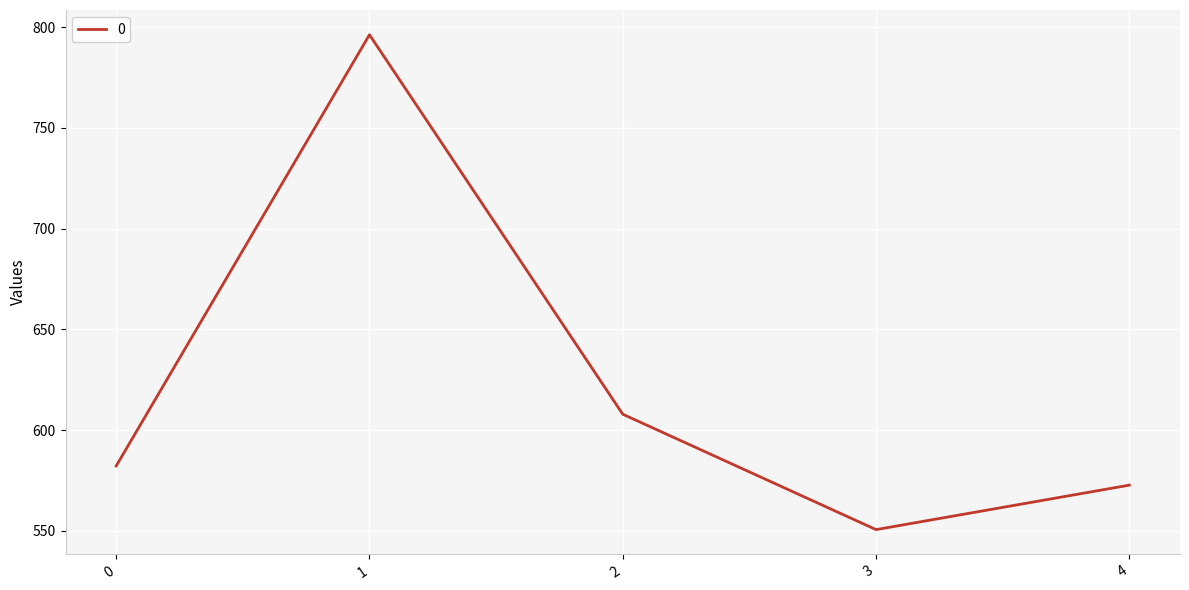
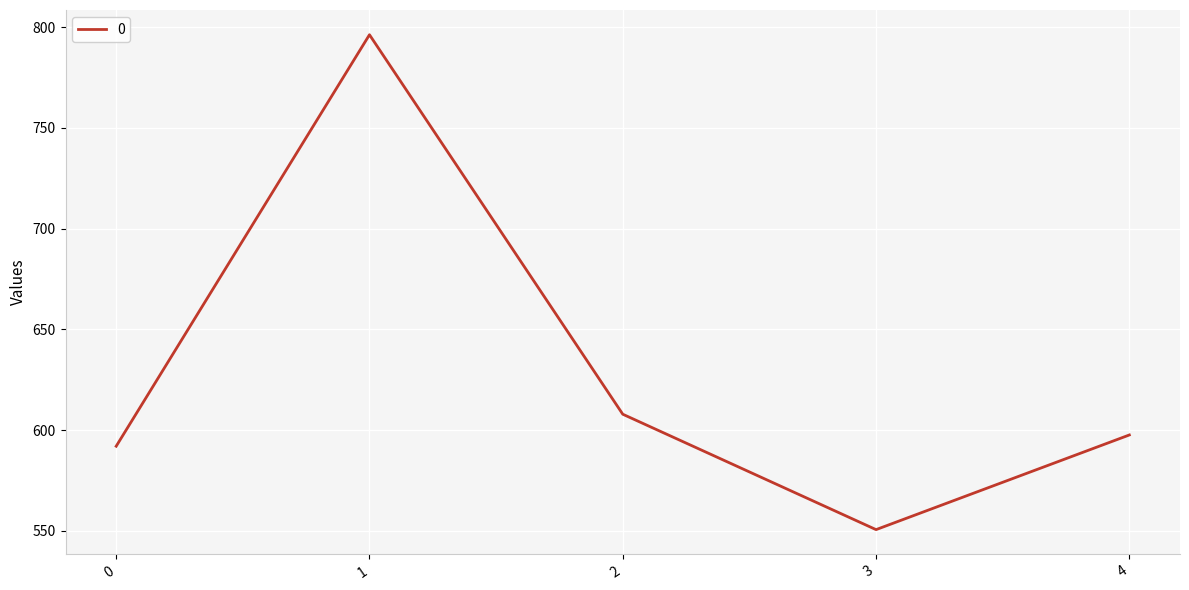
0: 582 -> 592
4: 573 -> 598
